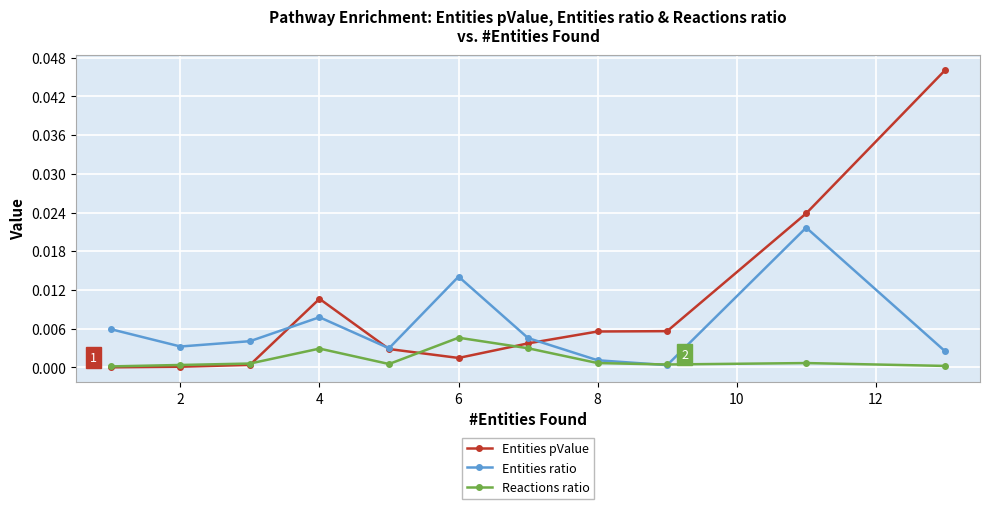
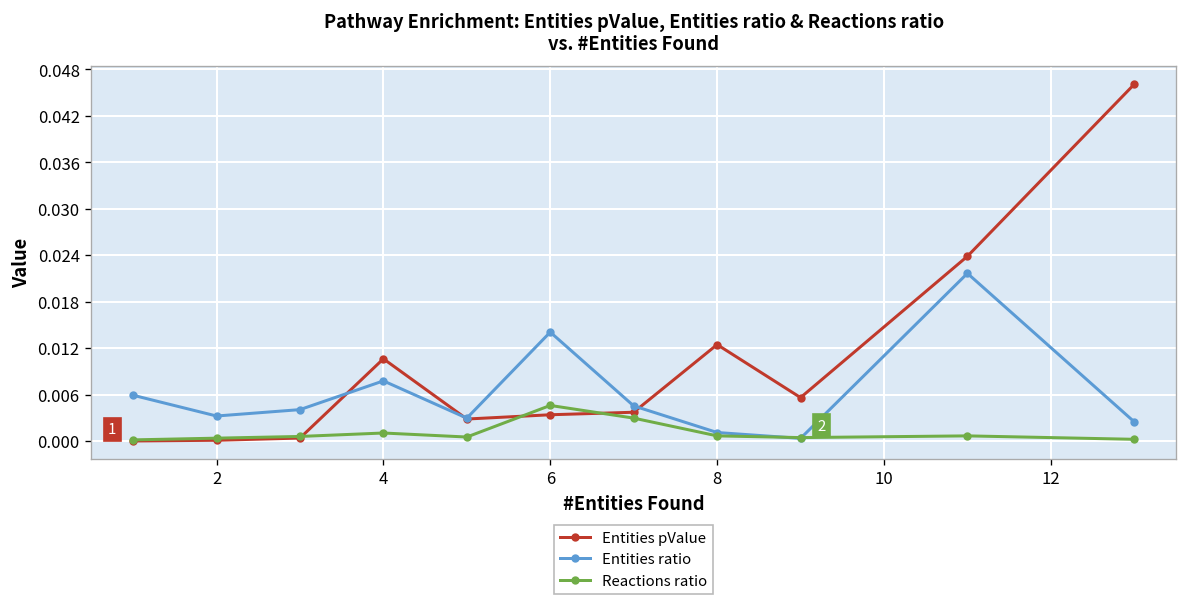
Reactions ratio, 4: 0.003 -> 0.001
Entities pValue, 6: 0.001 -> 0.003
Entities pValue, 8: 0.006 -> 0.012
